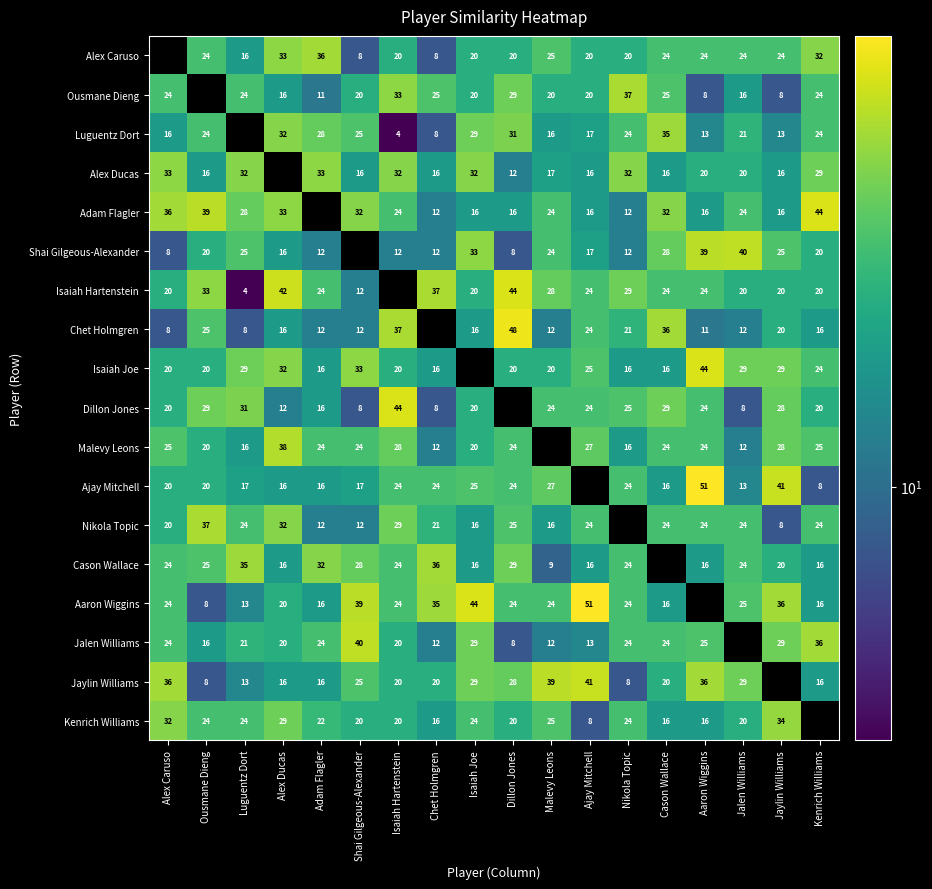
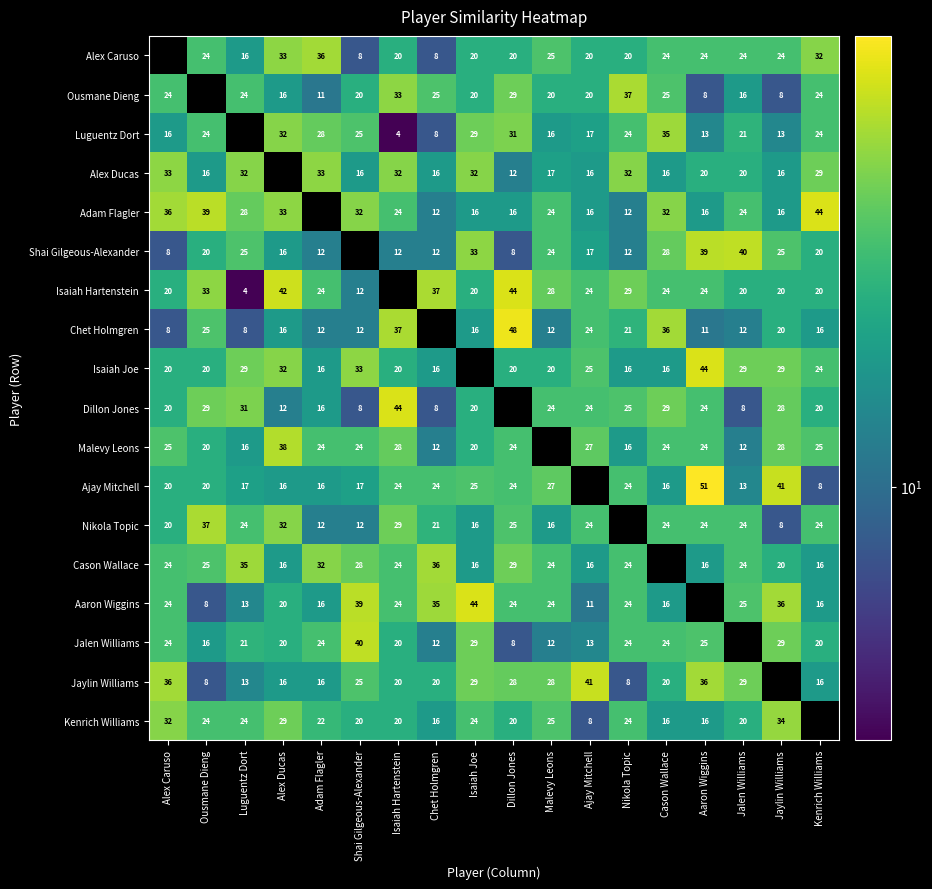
Cason Wallace, Malevy Leons: 9 -> 24
Aaron Wiggins, Ajay Mitchell: 51 -> 11
Jalen Williams, Kenrich Williams: 36 -> 20
Jaylin Williams, Malevy Leons: 39 -> 28
